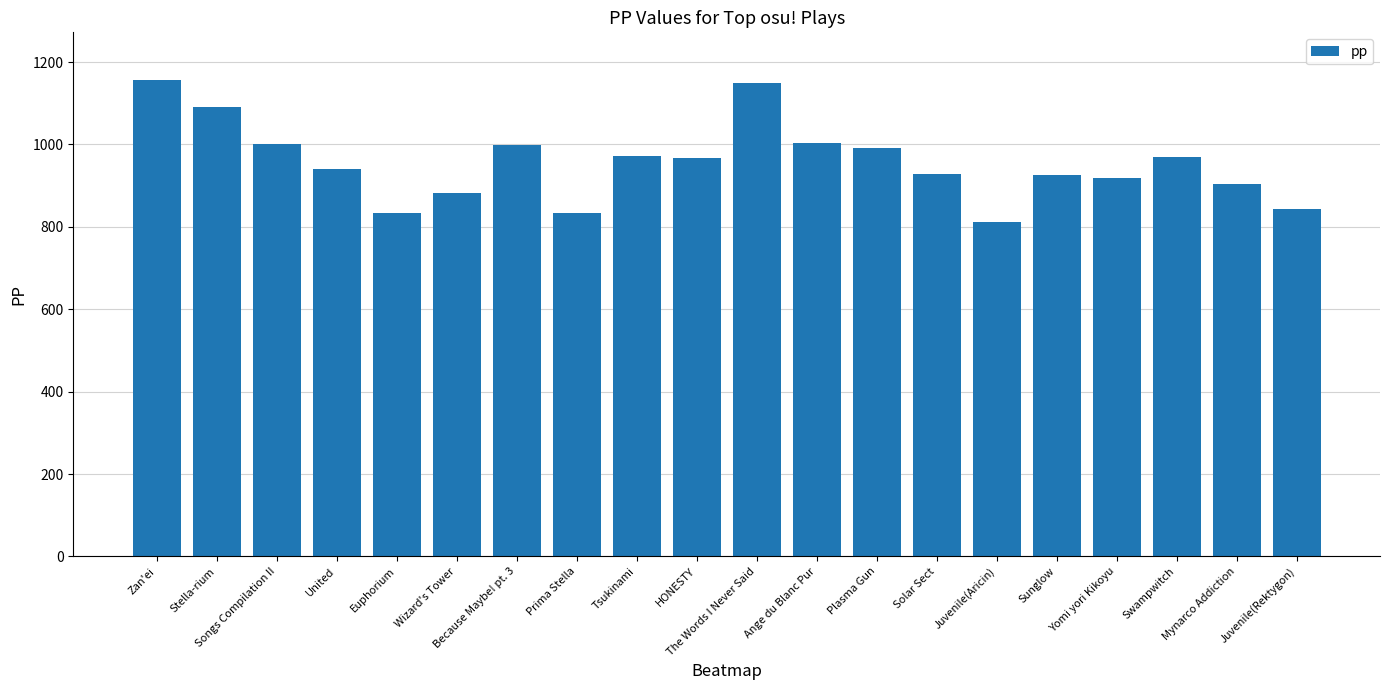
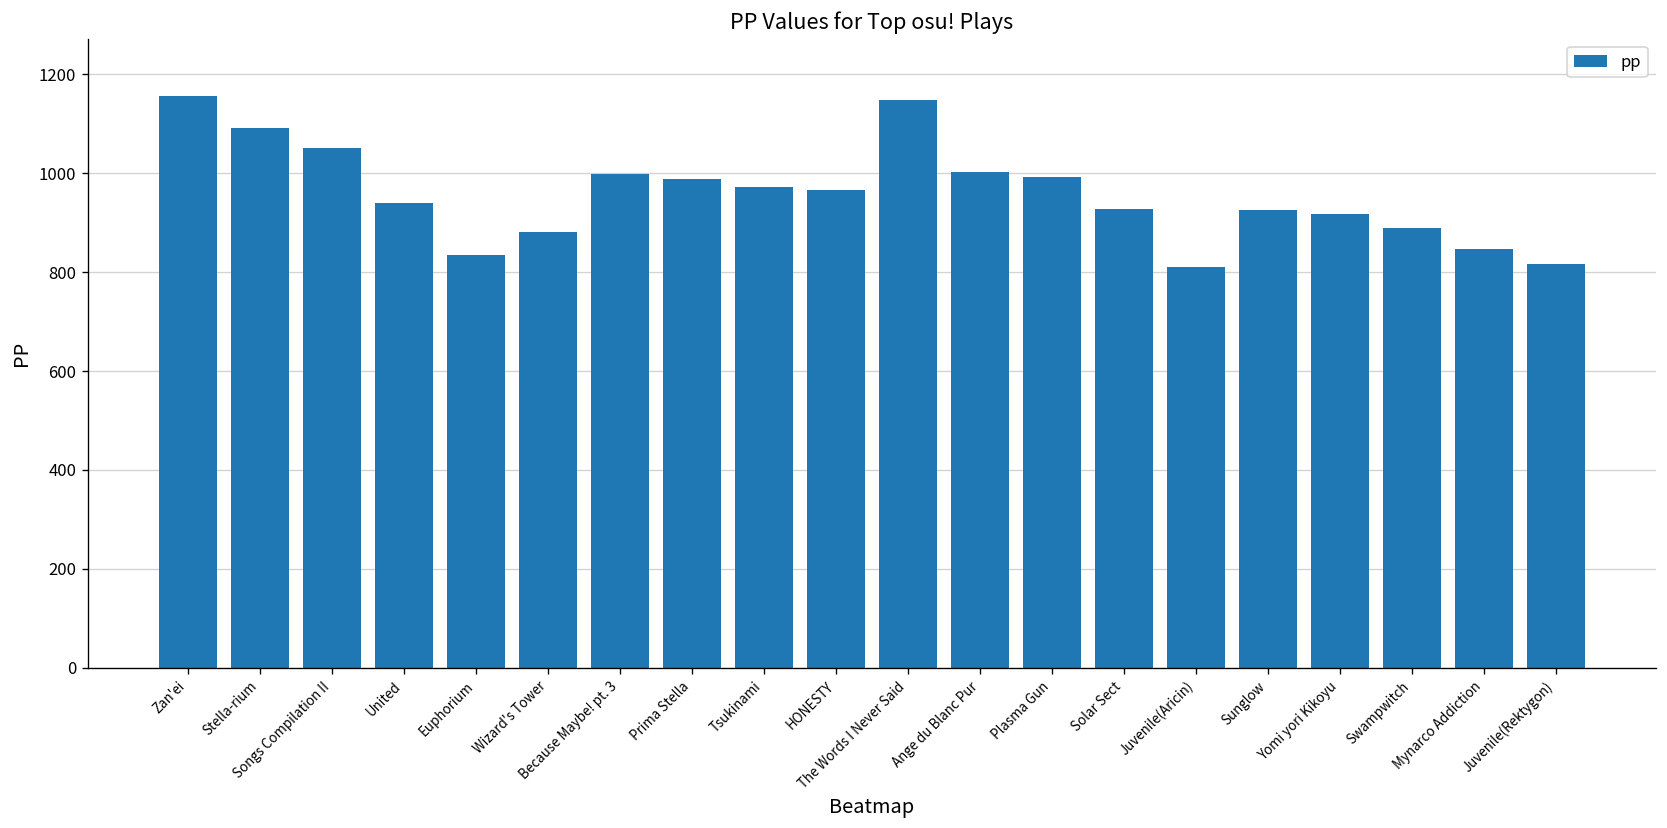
Songs Compilation II: 1000 -> 1050
Prima Stella: 830 -> 990
Swampwitch: 970 -> 890
Mynarco Addiction: 900 -> 850
Juvenile(Rektygon): 840 -> 820
